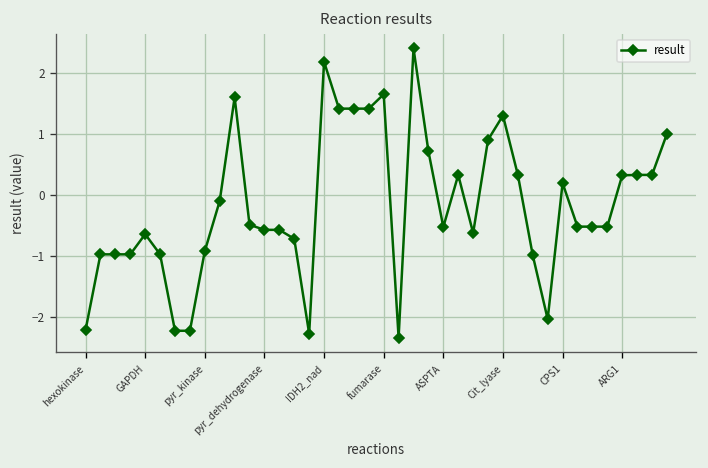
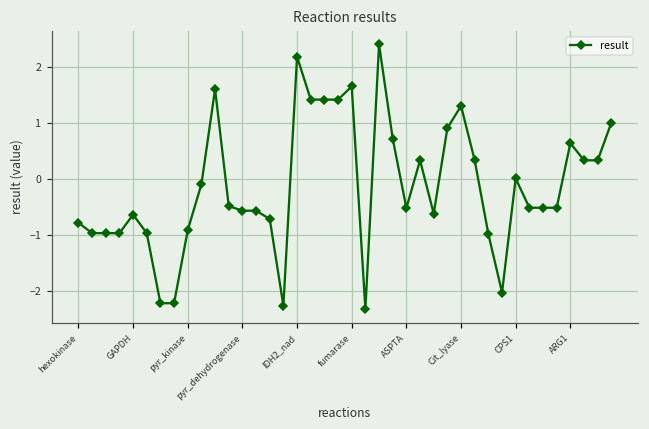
hexokinase: -2.2 -> -0.8
CPS1: 0.2 -> 0.0
ARG1: 0.3 -> 0.6
